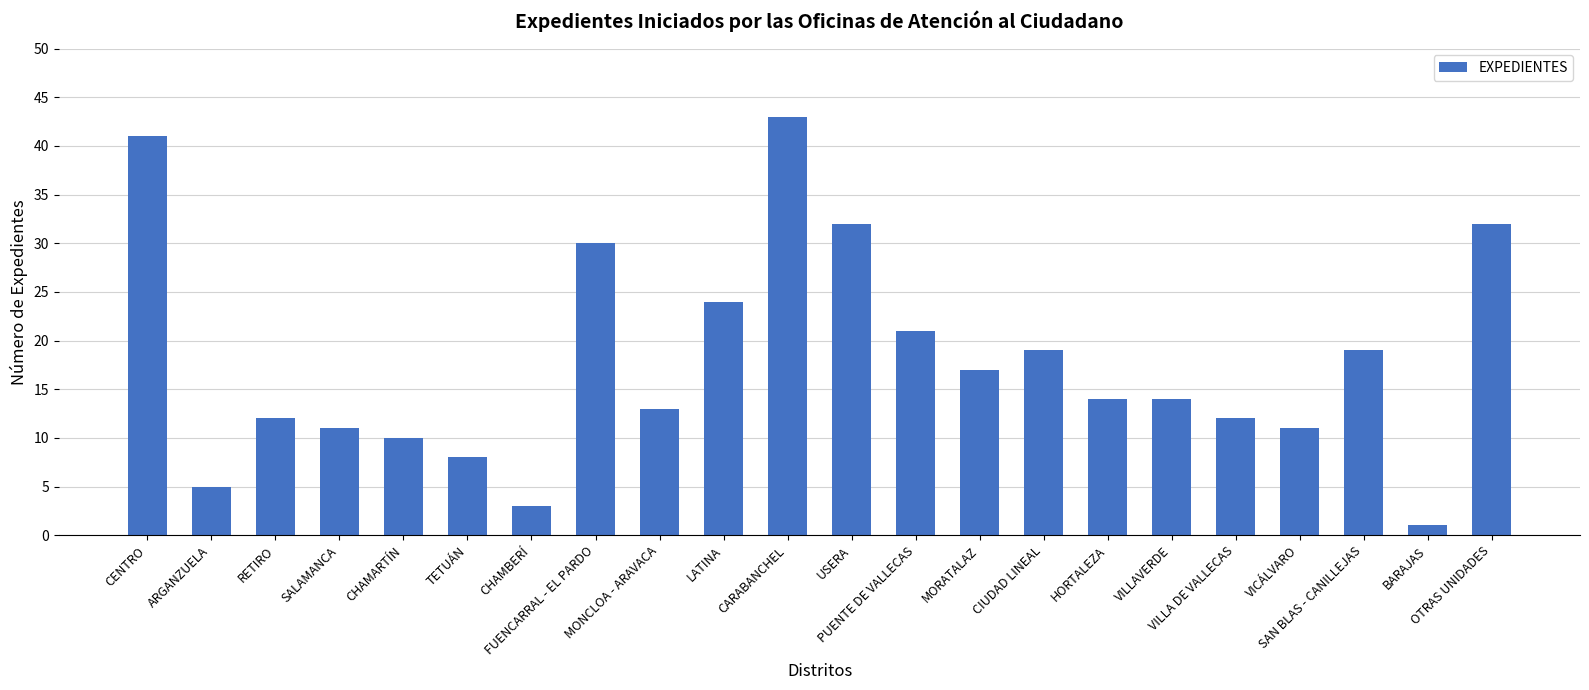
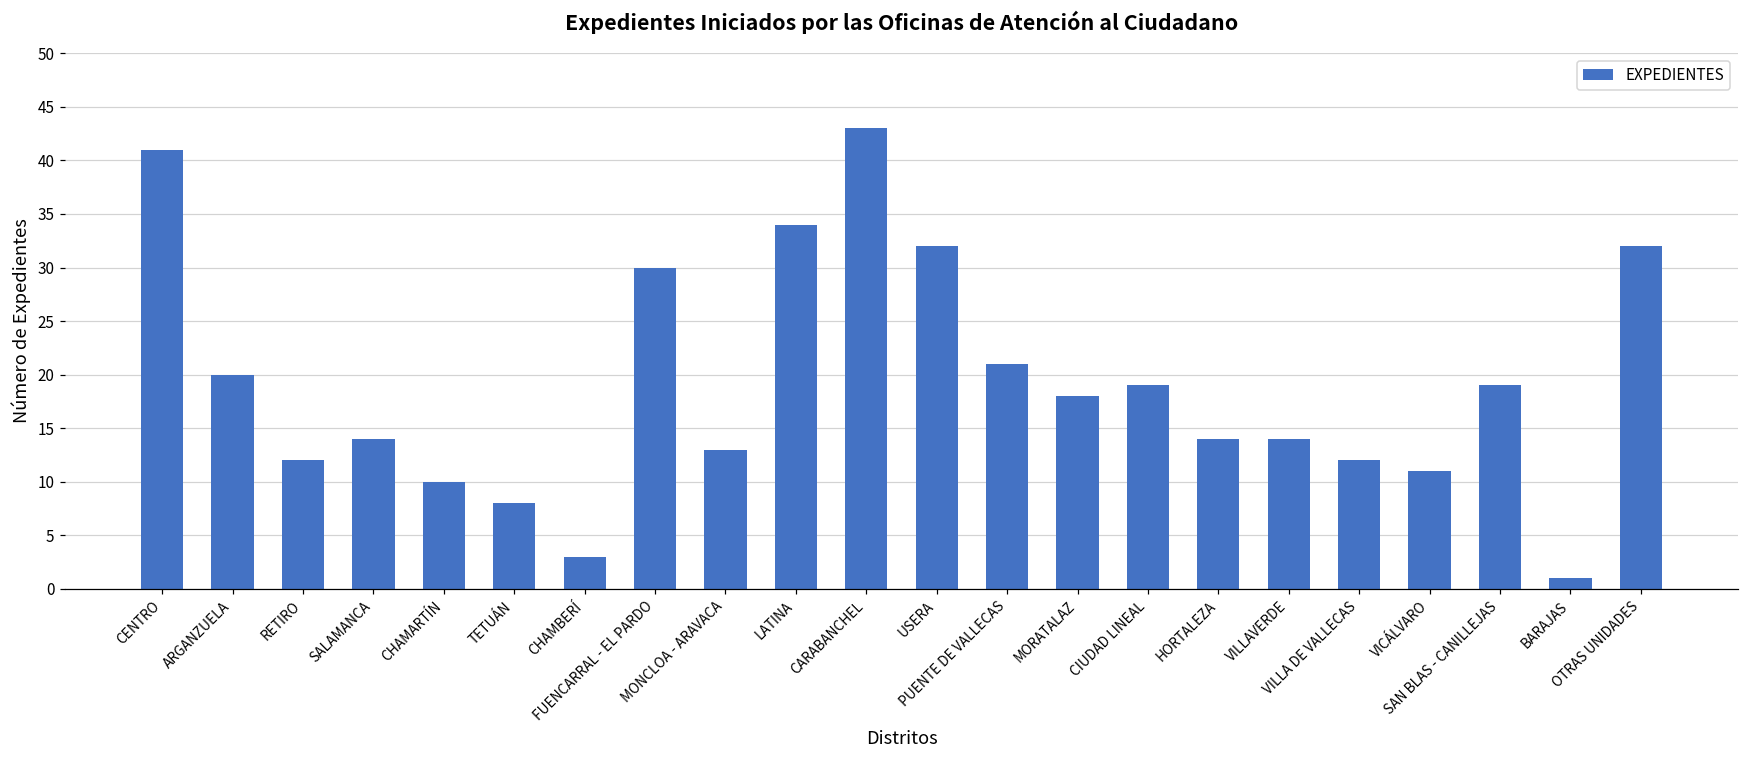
ARGANZUELA: 5 -> 20
SALAMANCA: 11 -> 14
LATINA: 24 -> 34
MORATALAZ: 17 -> 18
